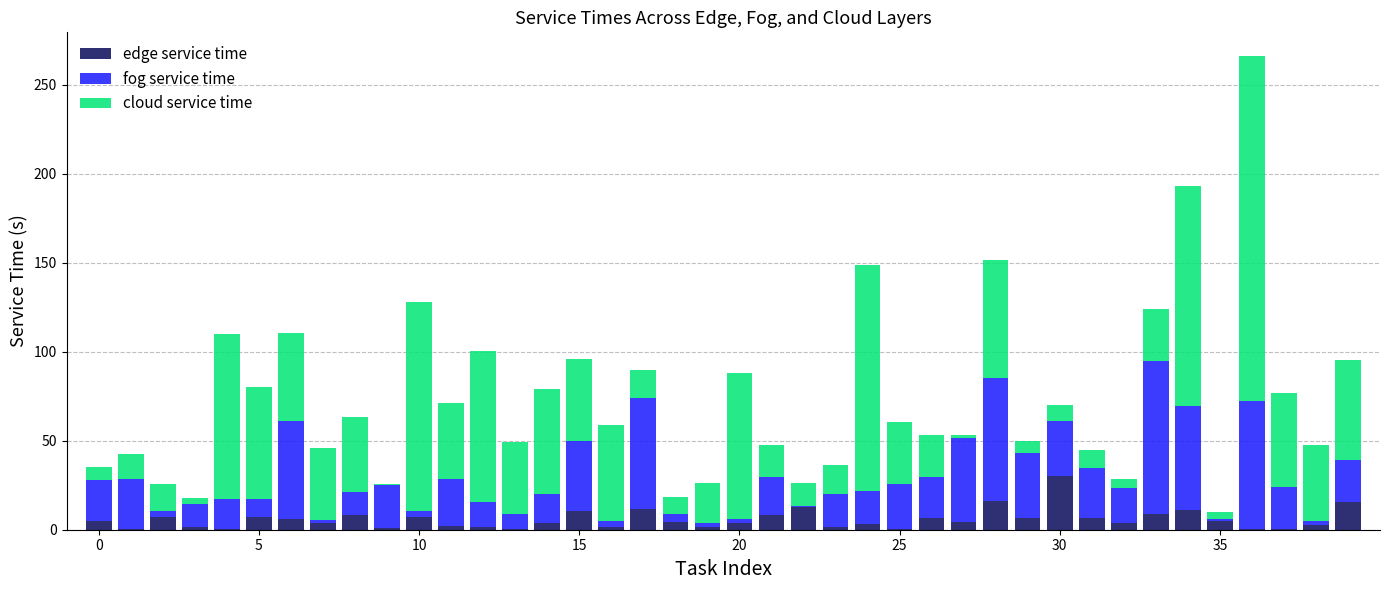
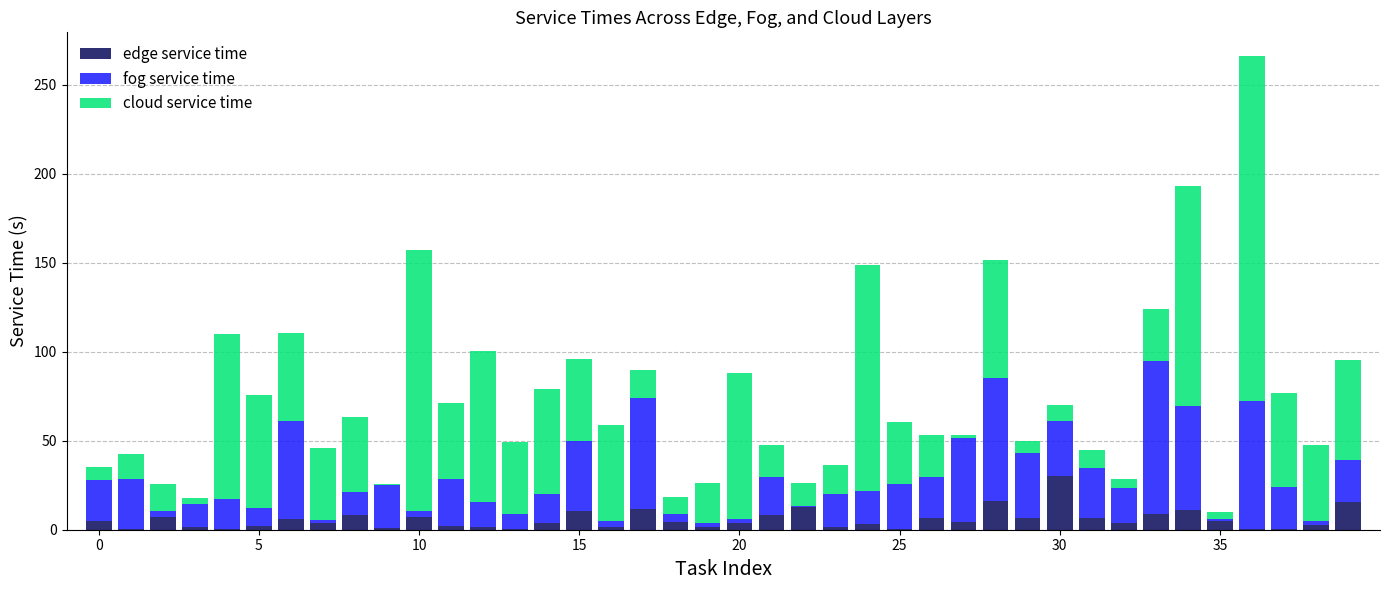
edge service time, 5: 7 -> 2
cloud service time, 10: 117 -> 147
